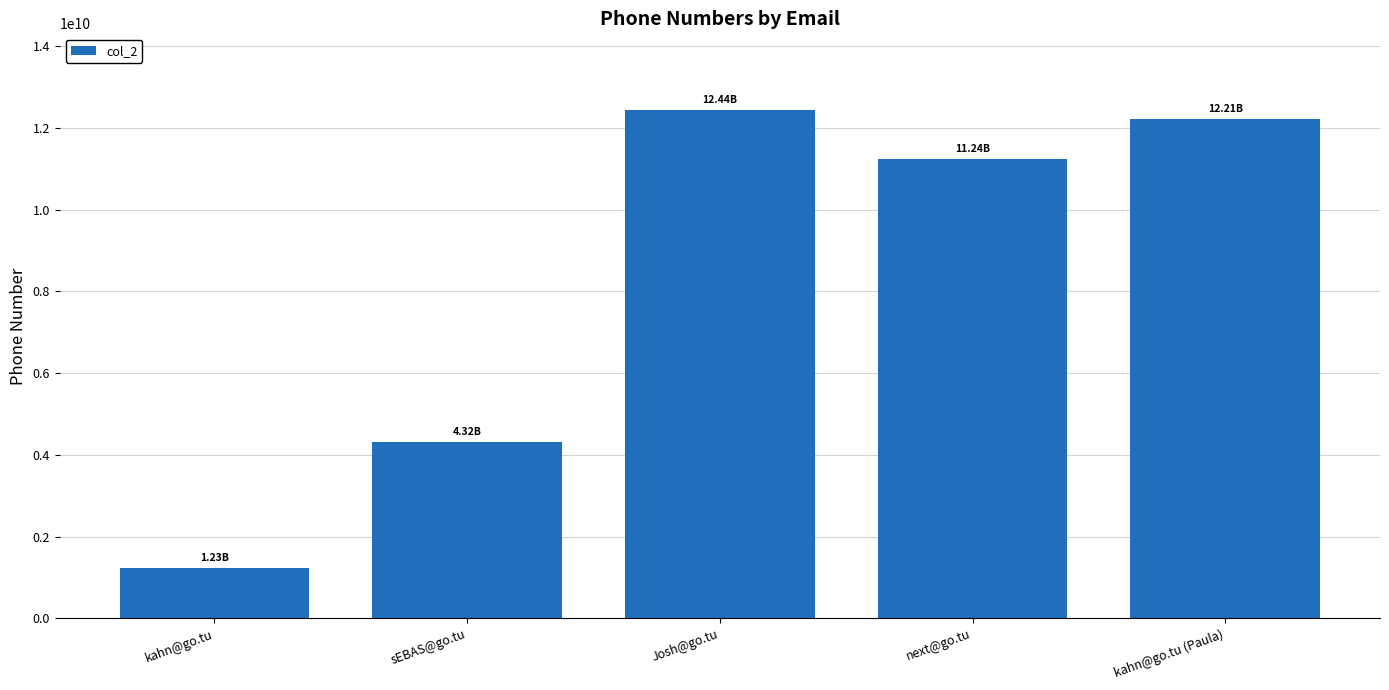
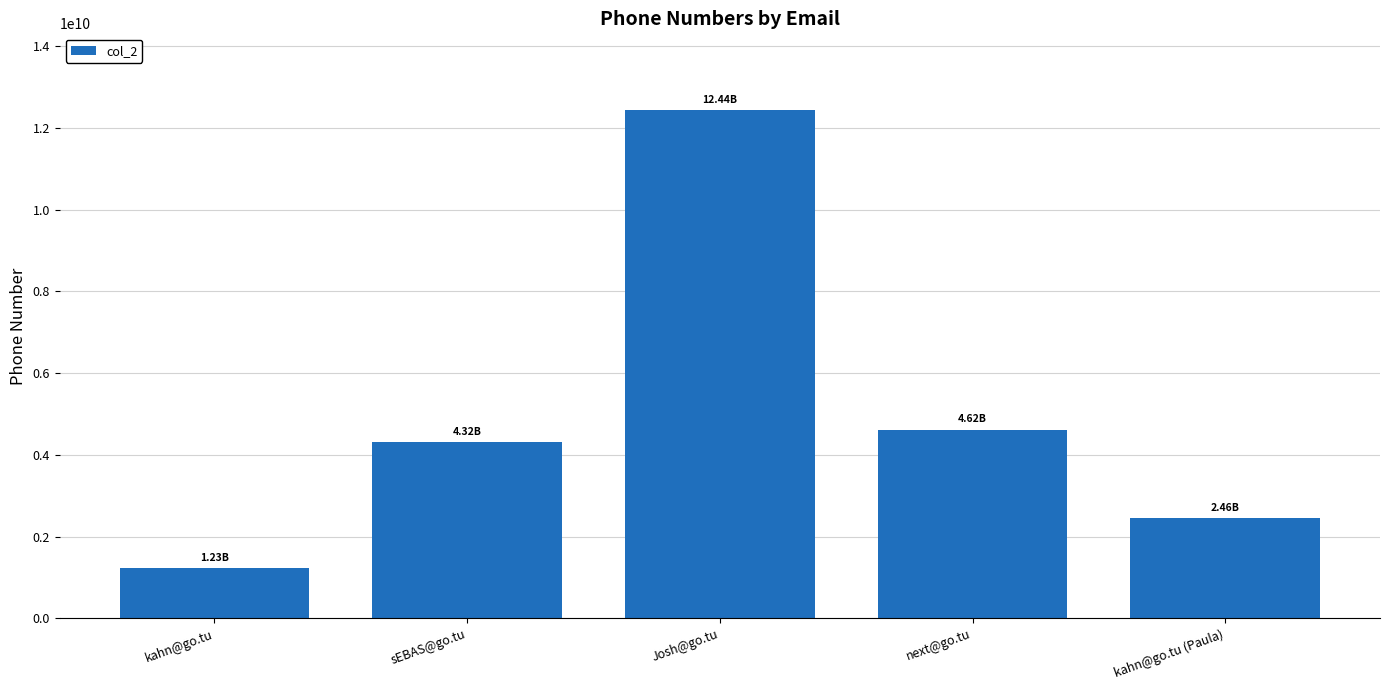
next@go.tu: 11.24B -> 4.62B
kahn@go.tu (Paula): 12.21B -> 2.46B
